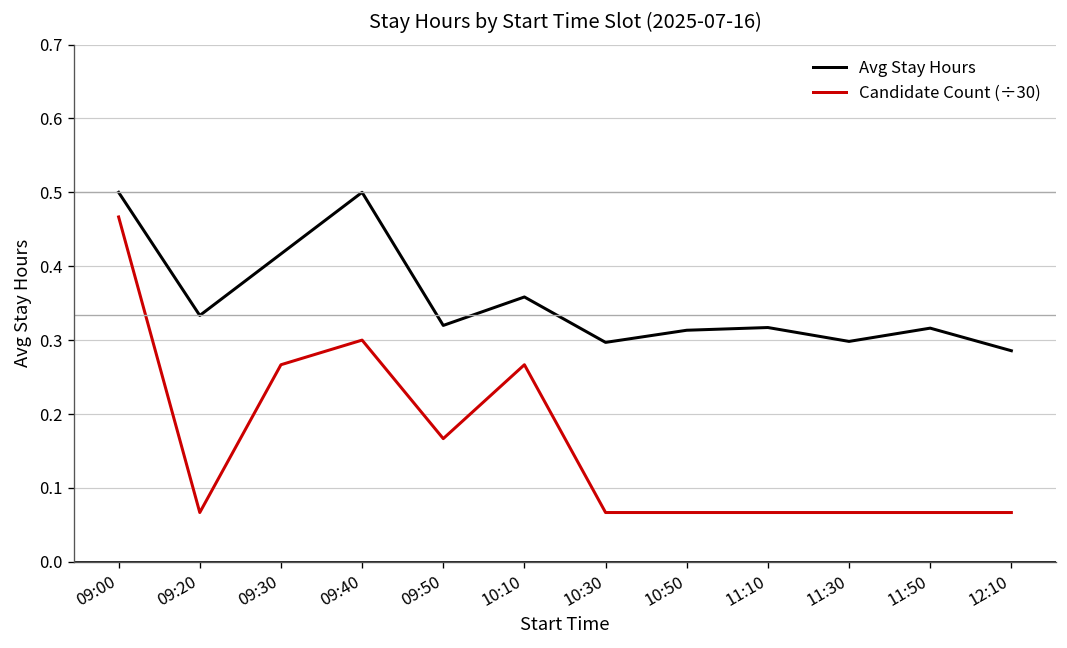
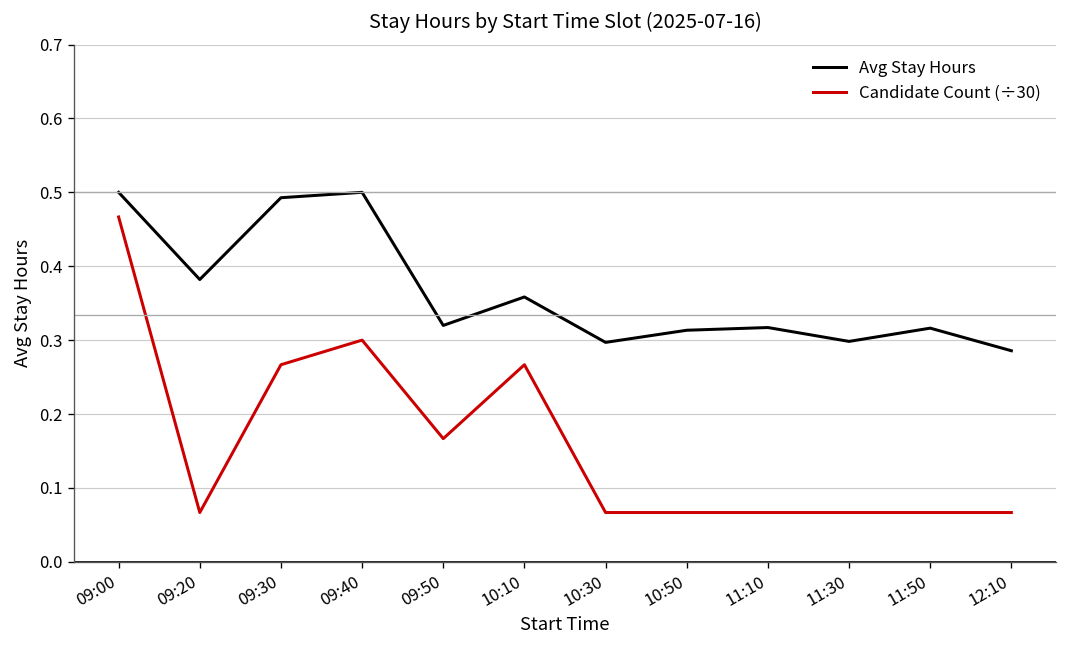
Avg Stay Hours, 09:20: 0.33 -> 0.38
Avg Stay Hours, 09:30: 0.42 -> 0.49
